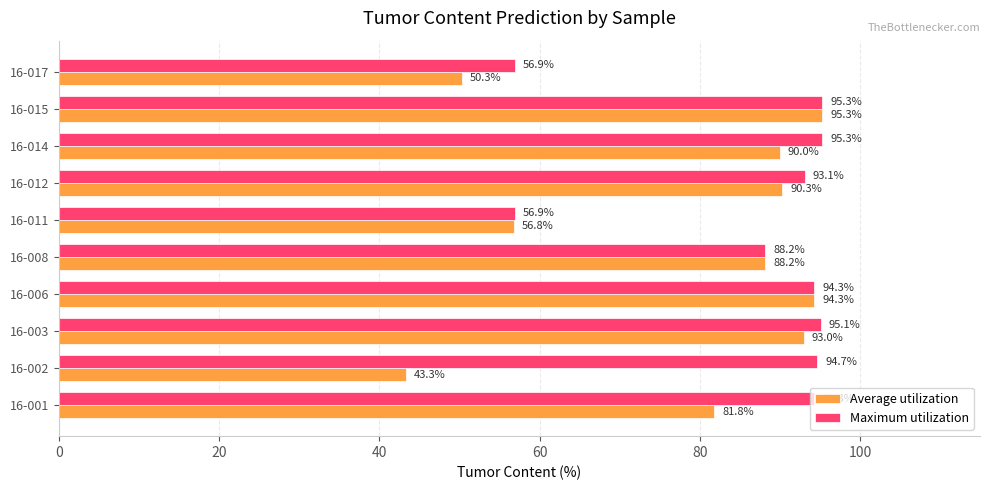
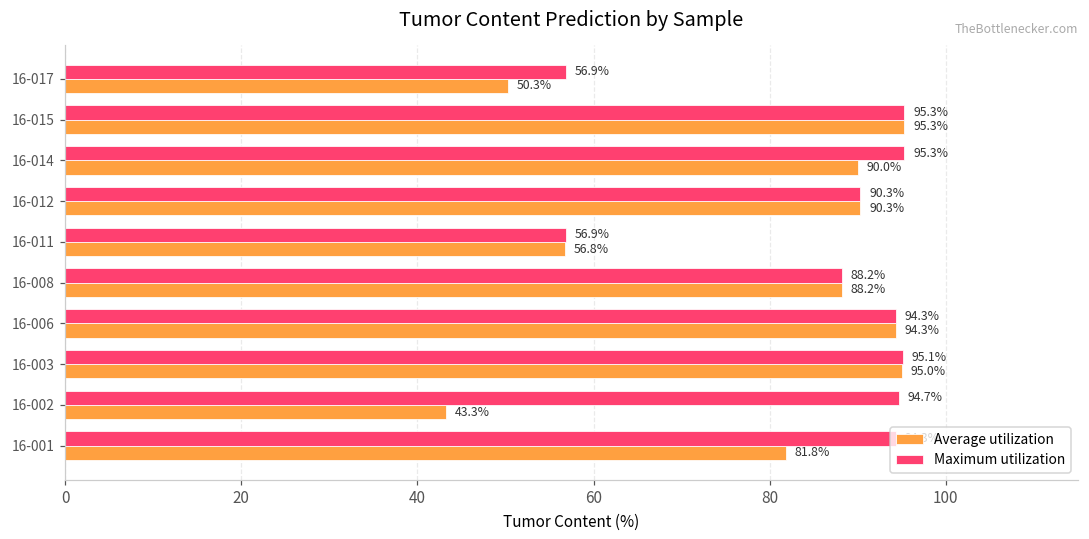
Maximum utilization, 16-012: 93.1% -> 90.3%
Average utilization, 16-003: 93.0% -> 95.0%
